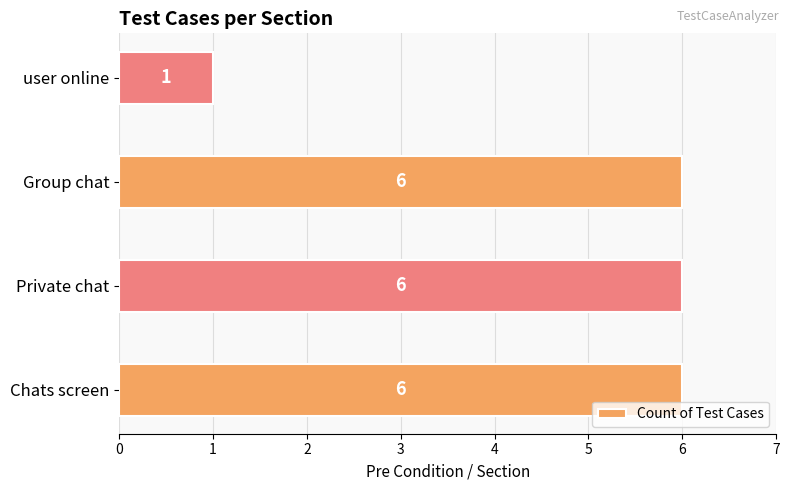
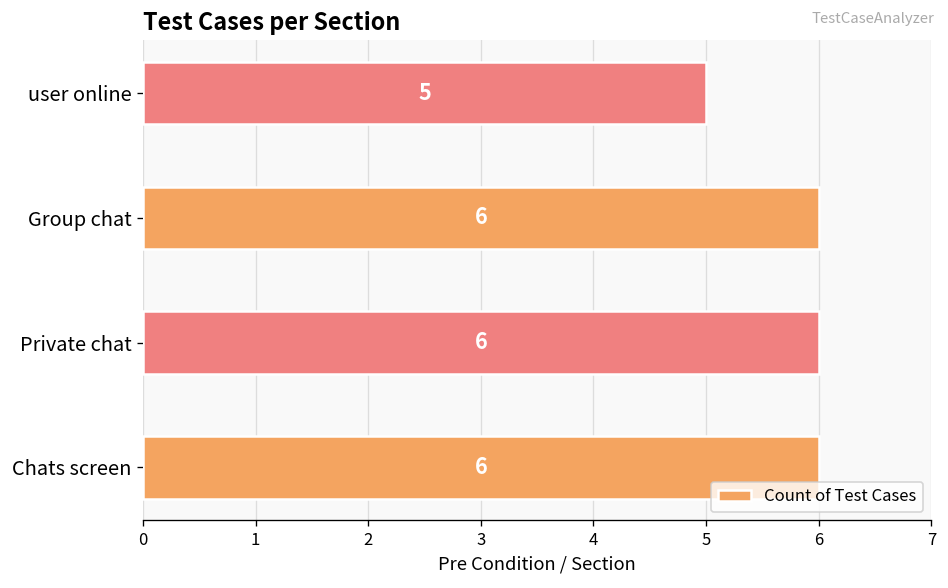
user online: 1 -> 5
